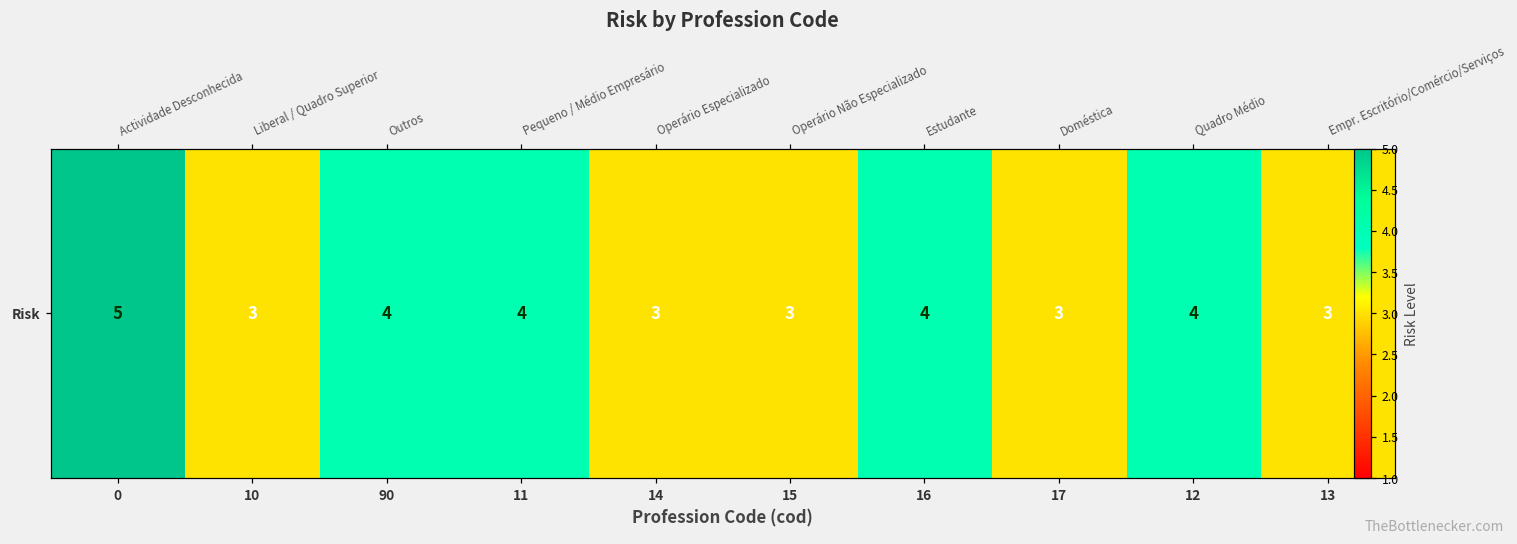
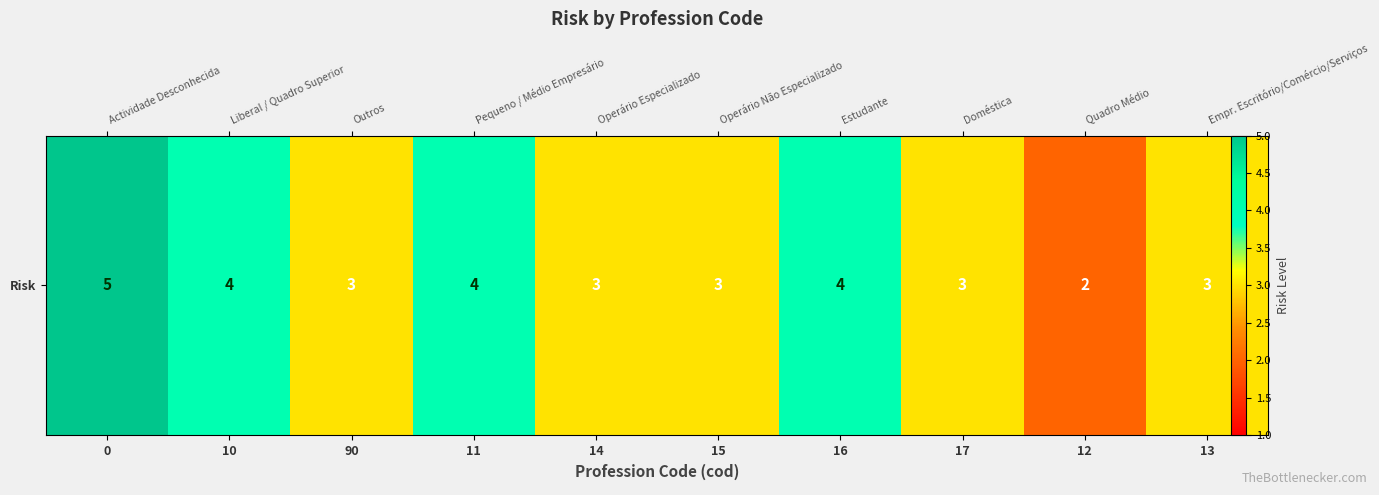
Risk, 10: 3 -> 4
Risk, 90: 4 -> 3
Risk, 12: 4 -> 2
